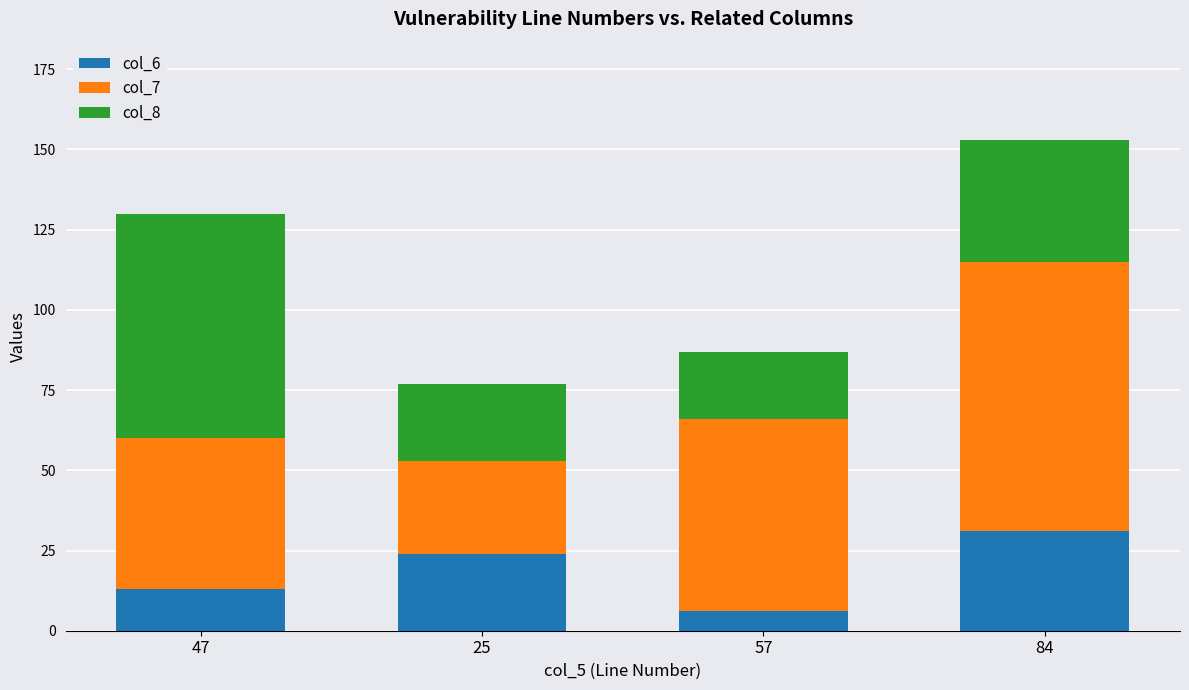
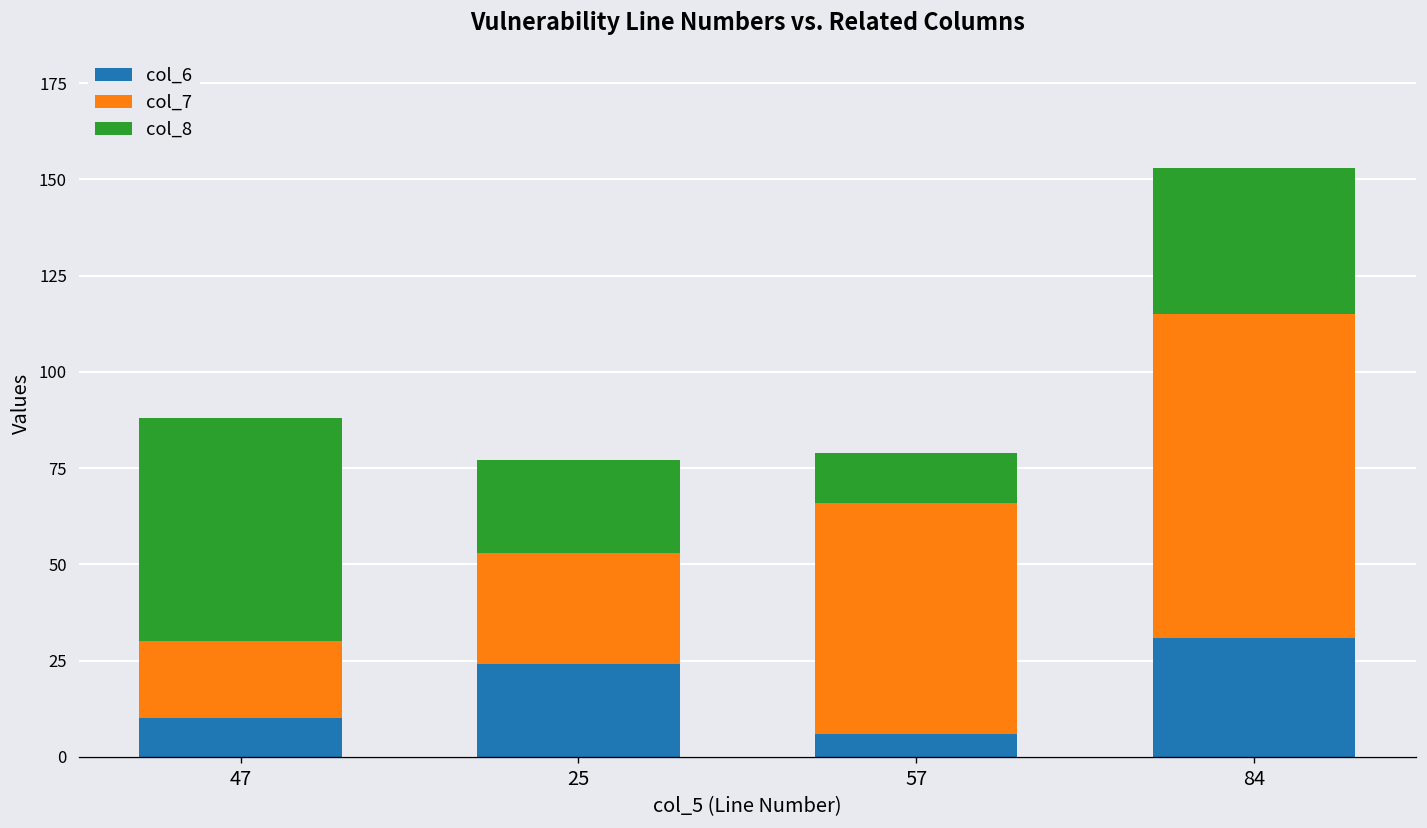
col_6, 47: 13 -> 10
col_7, 47: 47 -> 20
col_8, 47: 70 -> 58
col_8, 57: 21 -> 13
